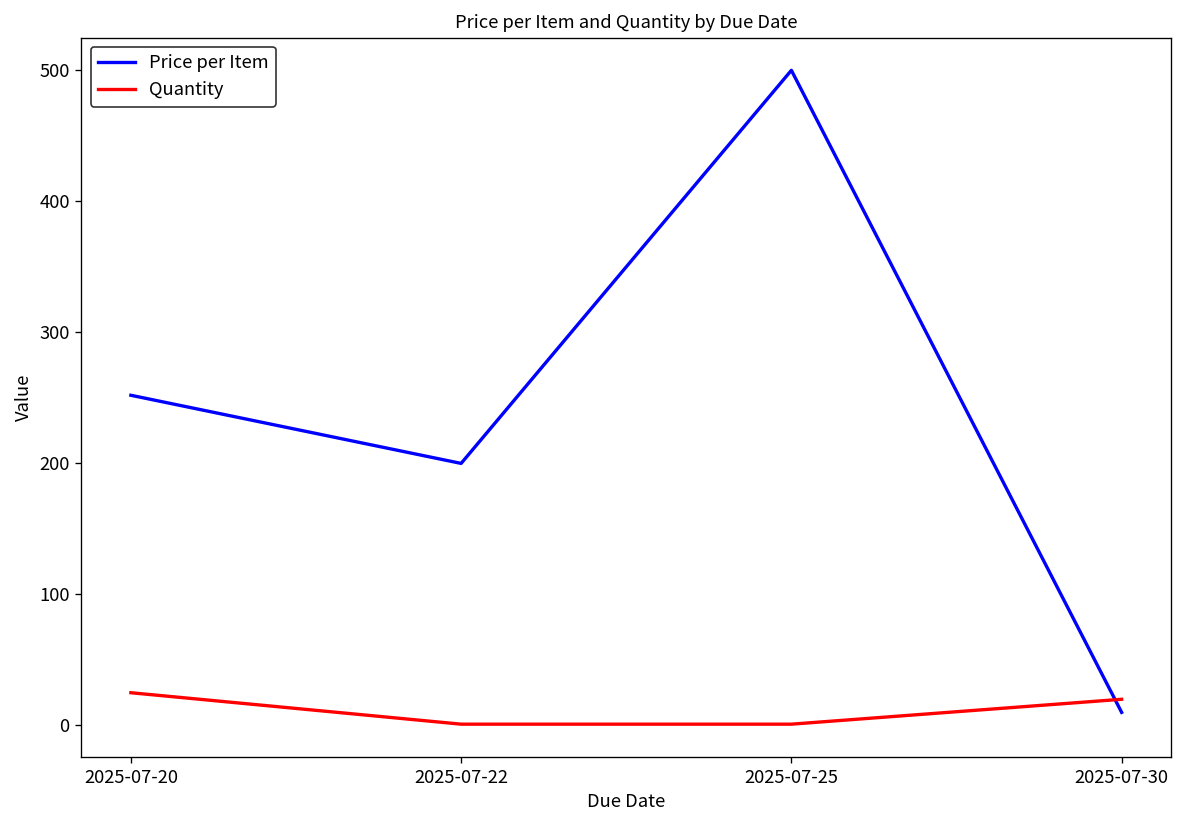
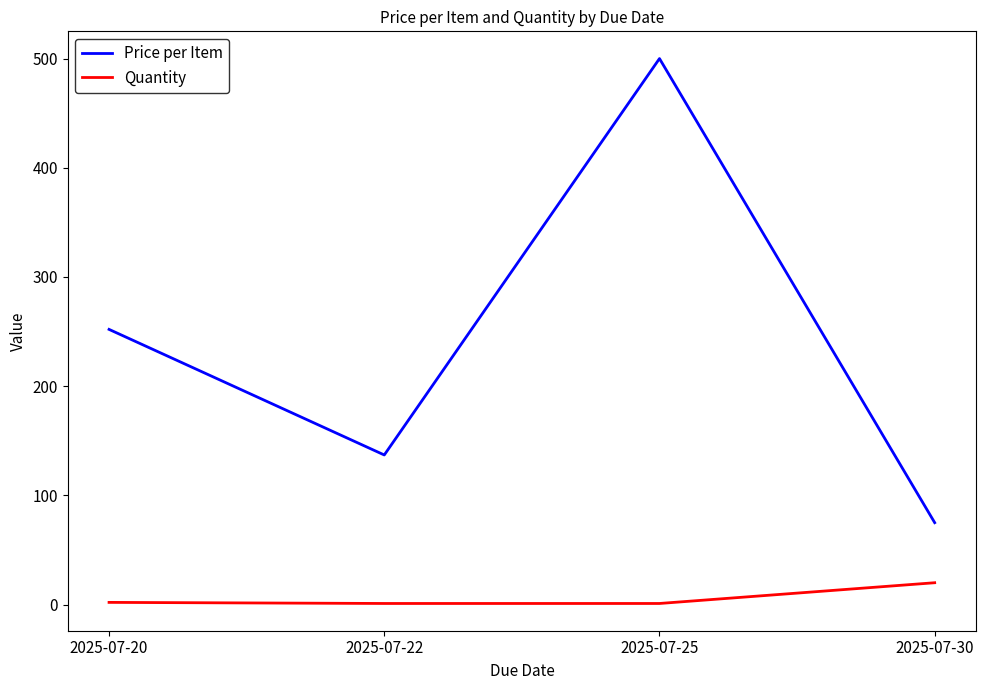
Quantity, 2025-07-20: 25 -> 2
Price per Item, 2025-07-22: 200 -> 137
Price per Item, 2025-07-30: 10 -> 75
